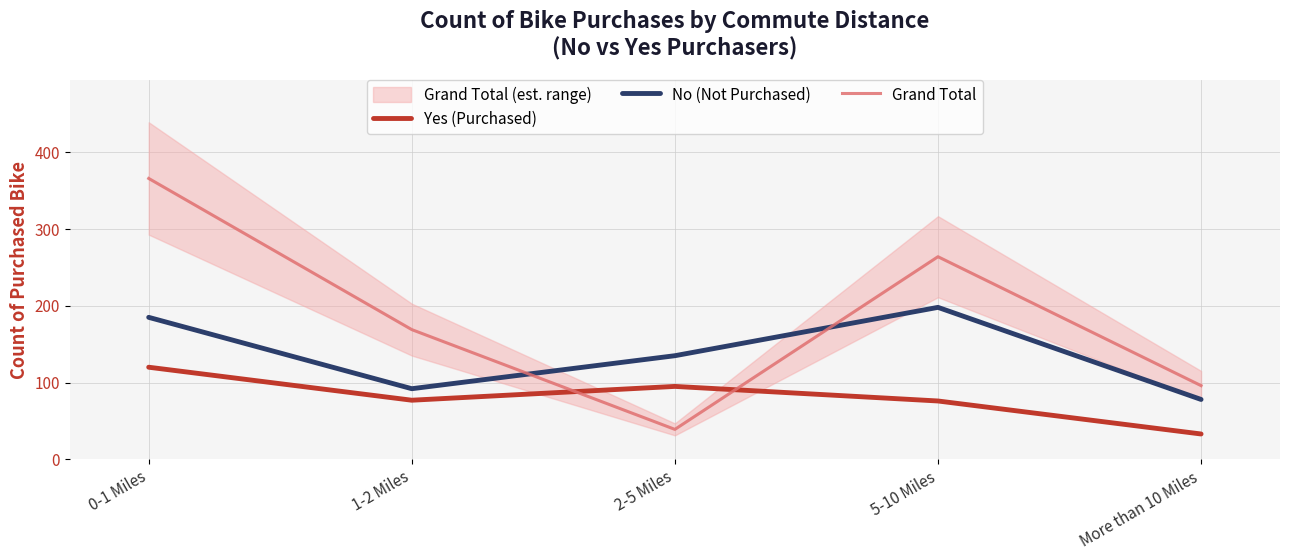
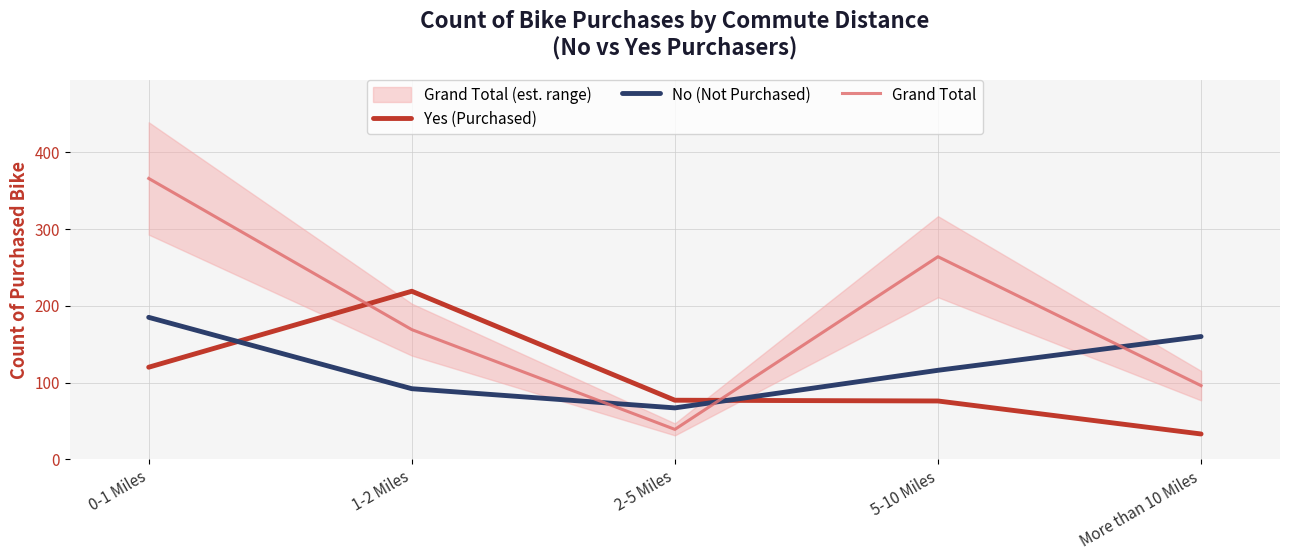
Yes (Purchased), 1-2 Miles: 80 -> 220
Yes (Purchased), 2-5 Miles: 100 -> 80
No (Not Purchased), 2-5 Miles: 140 -> 70
No (Not Purchased), 5-10 Miles: 200 -> 120
No (Not Purchased), More than 10 Miles: 80 -> 160
